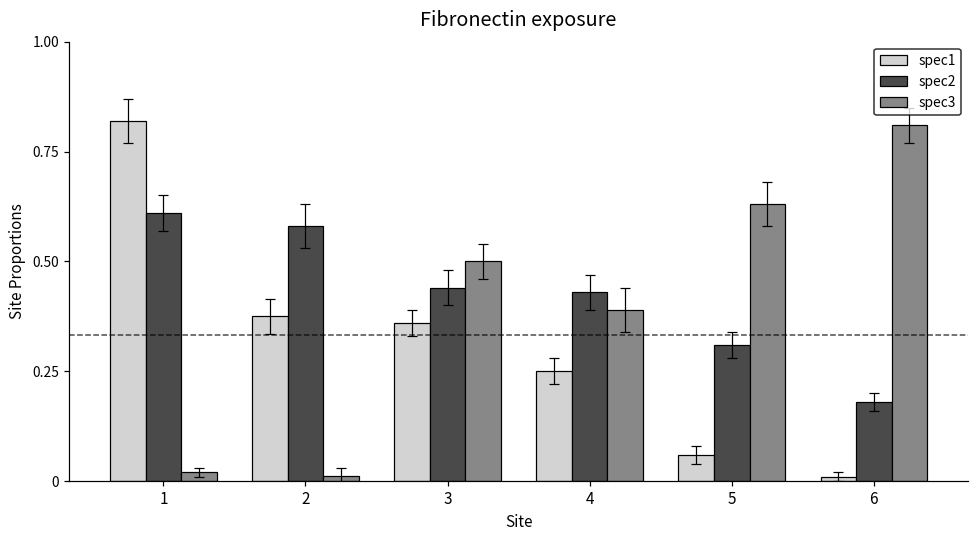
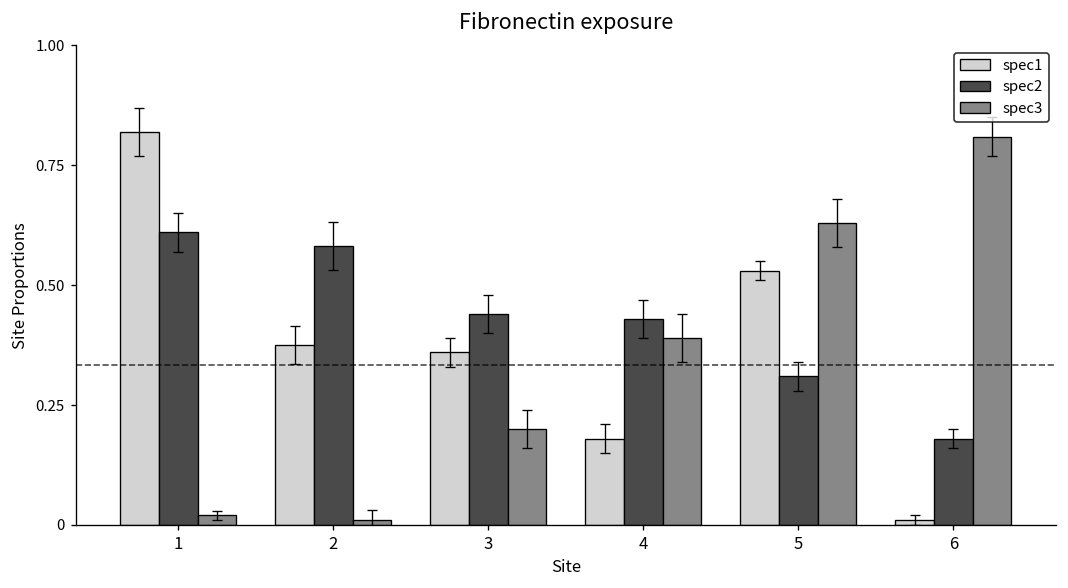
spec3, 3: 0.5 -> 0.2
spec1, 4: 0.25 -> 0.18
spec1, 5: 0.06 -> 0.53
